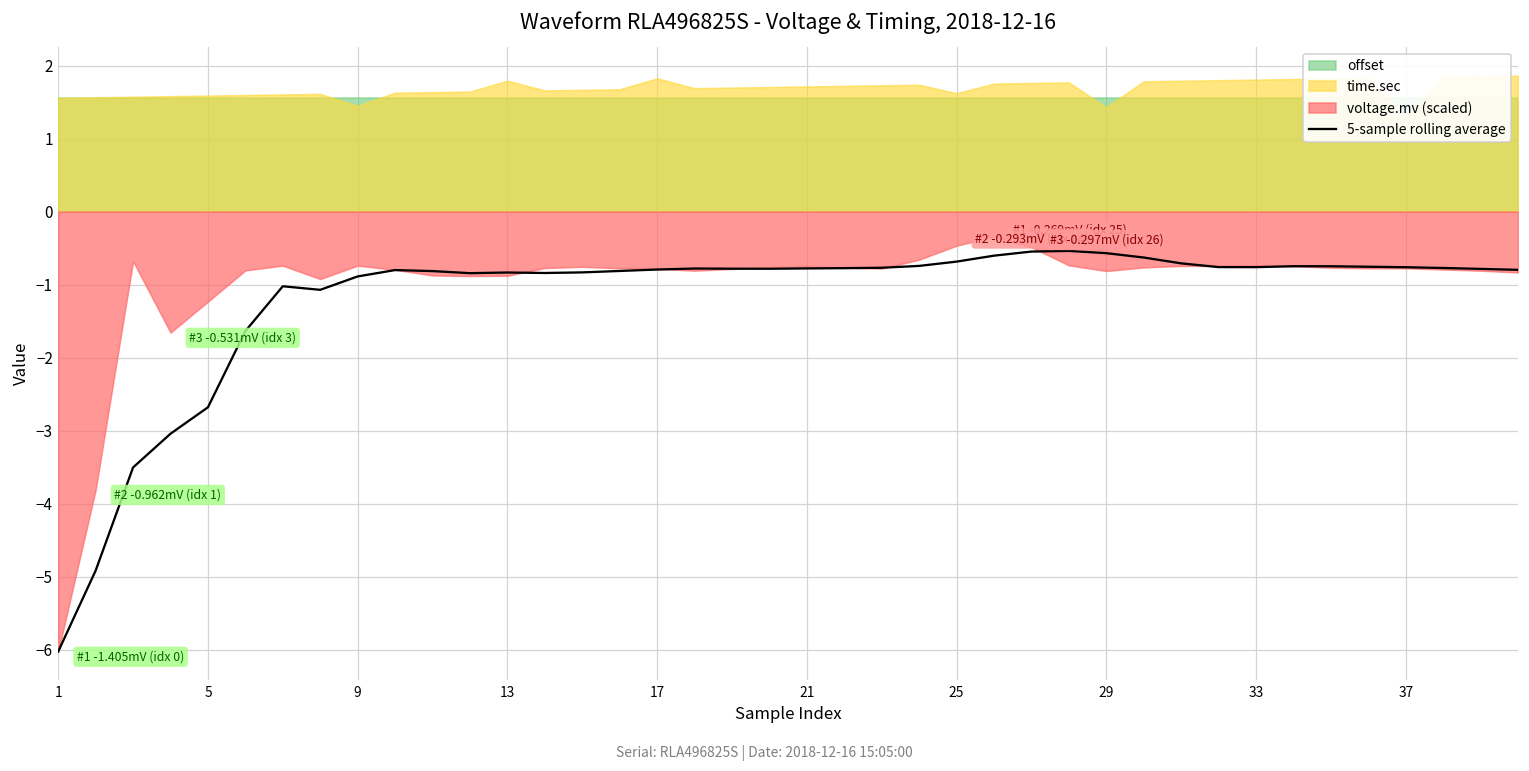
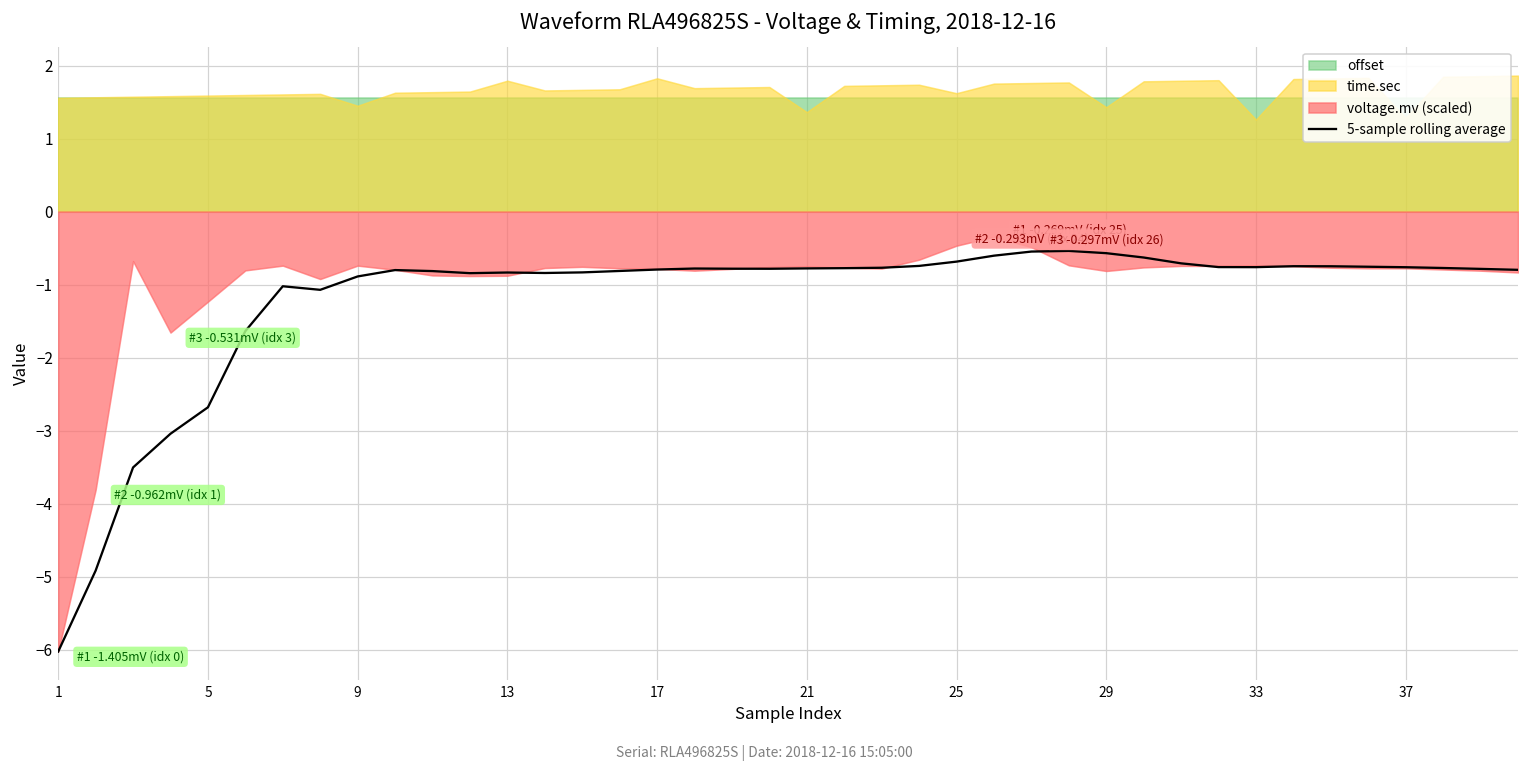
time.sec, 21: 1.7 -> 1.4
time.sec, 33: 1.8 -> 1.3
